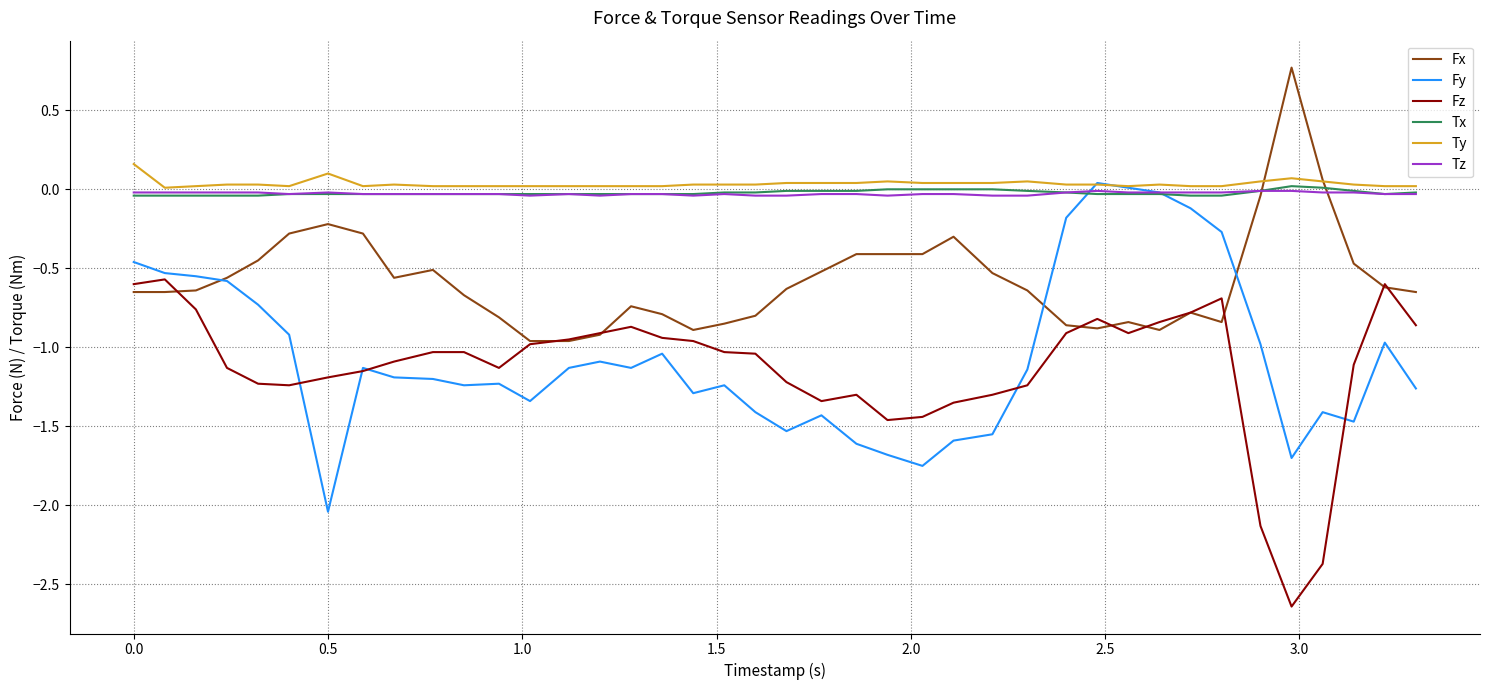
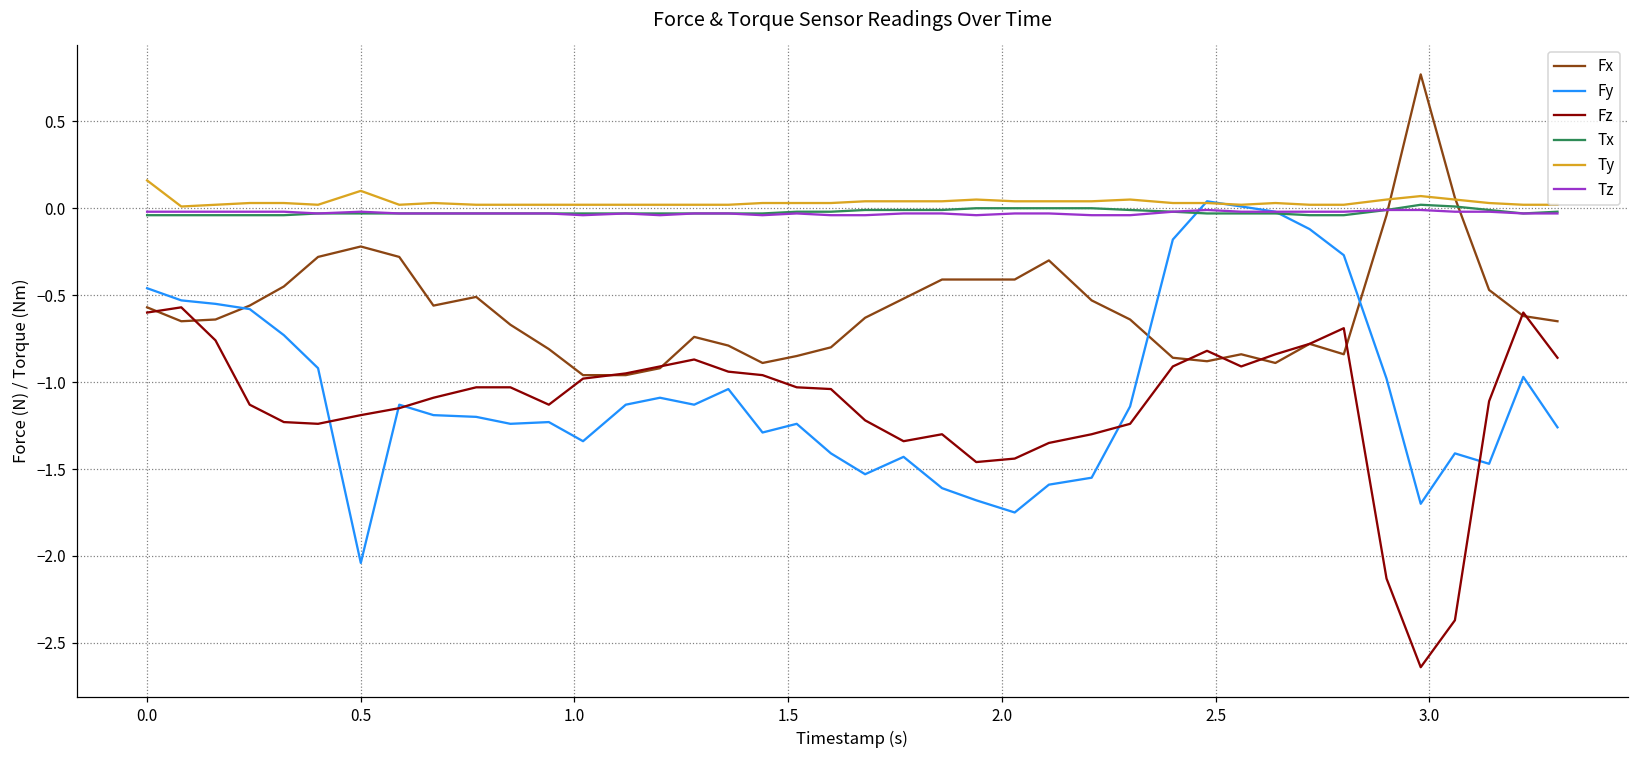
Fx, 0.0: -0.65 -> -0.57
